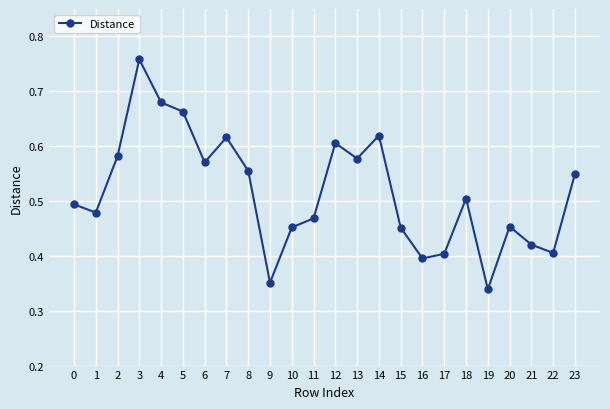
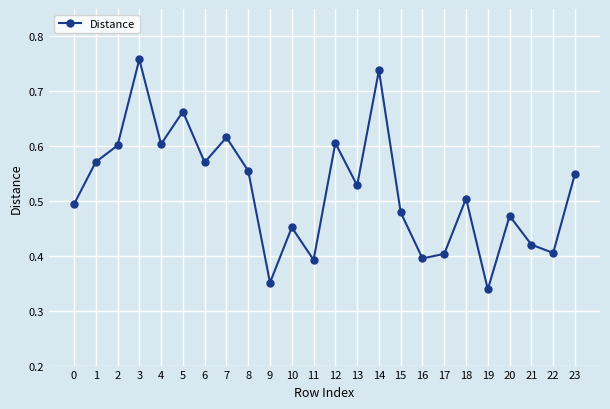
1: 0.48 -> 0.57
2: 0.58 -> 0.60
4: 0.68 -> 0.60
11: 0.47 -> 0.39
13: 0.58 -> 0.53
14: 0.62 -> 0.74
15: 0.45 -> 0.48
20: 0.45 -> 0.47
